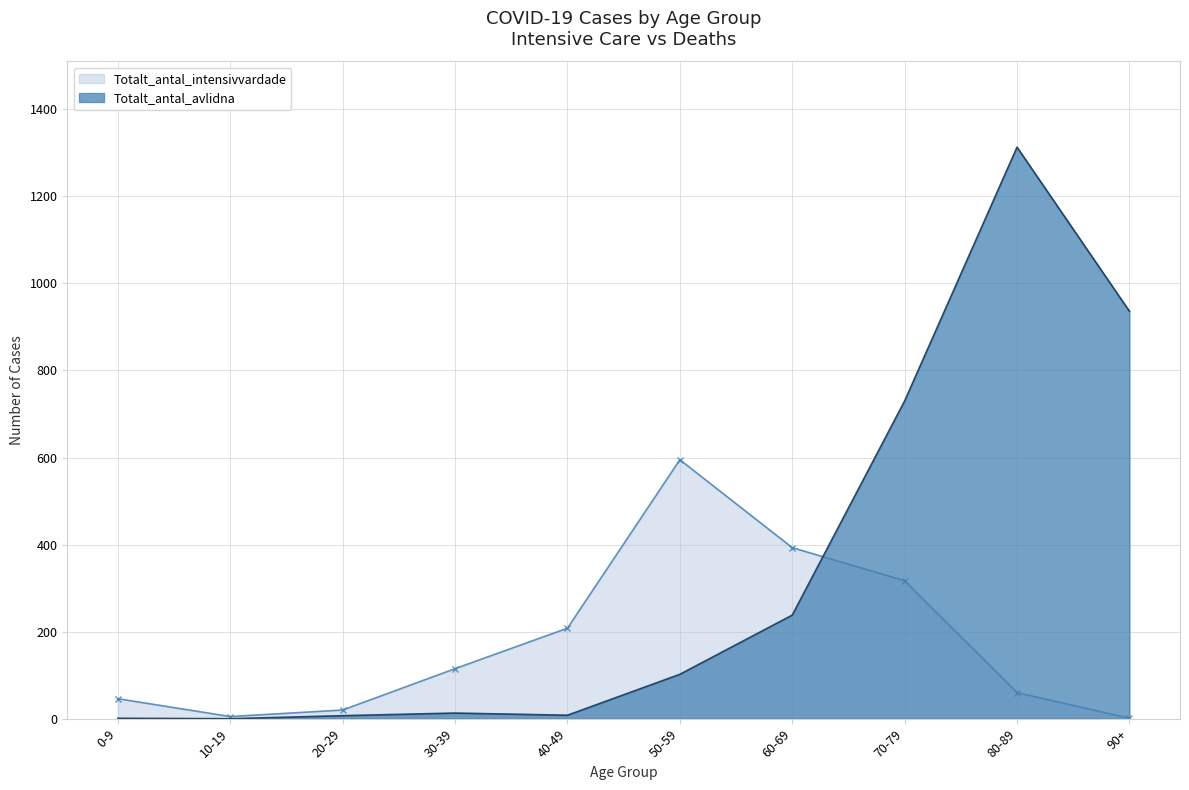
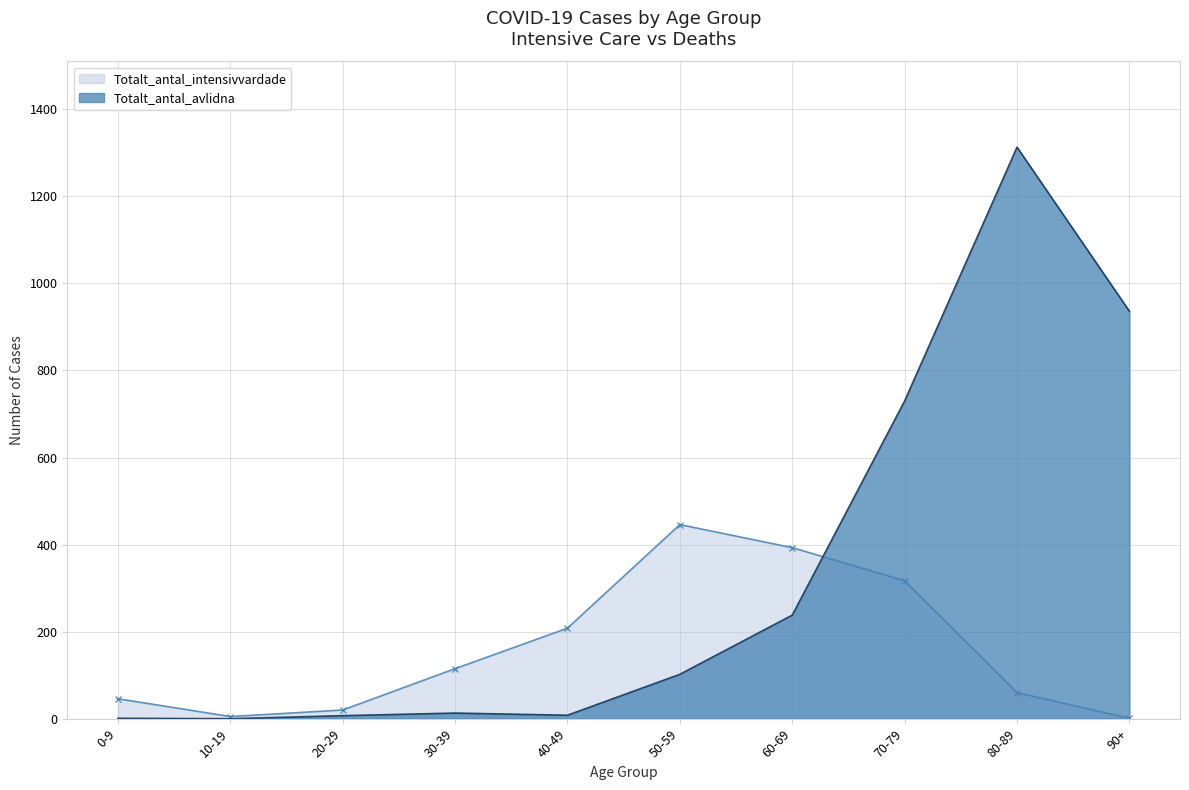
Totalt_antal_intensivvardade, 50-59: 600 -> 450
